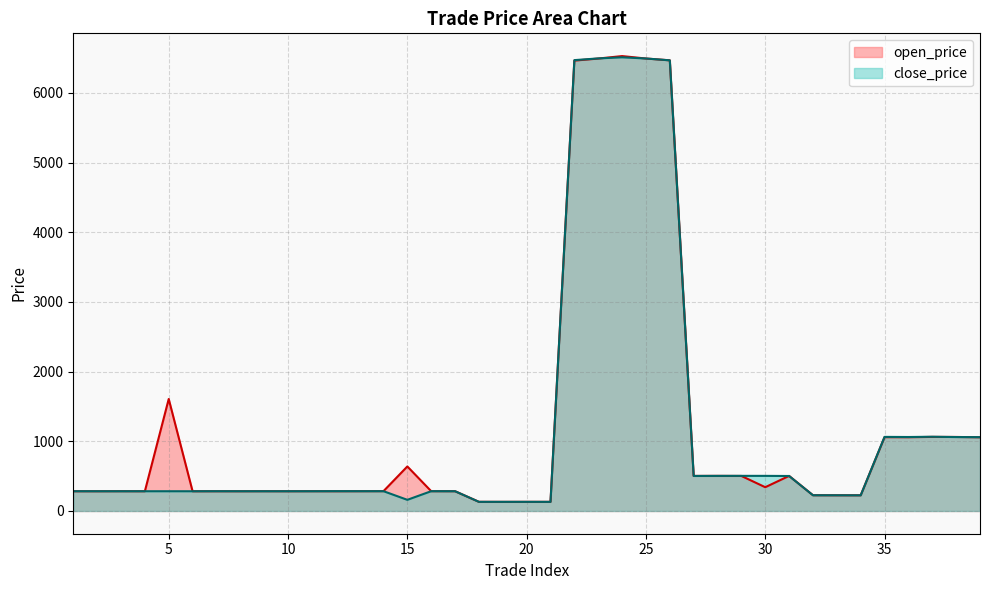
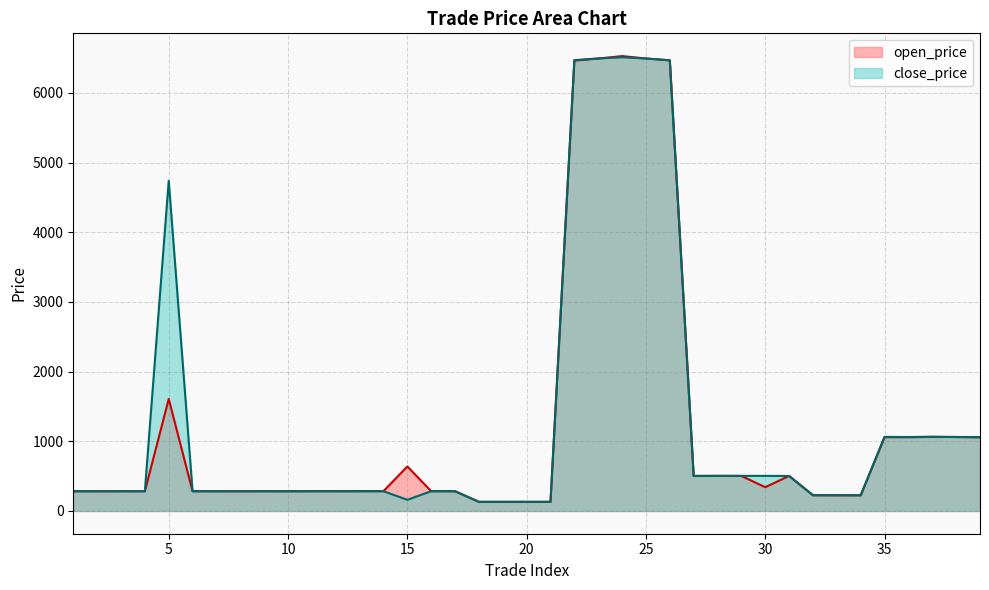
close_price, 5: 300 -> 4700
